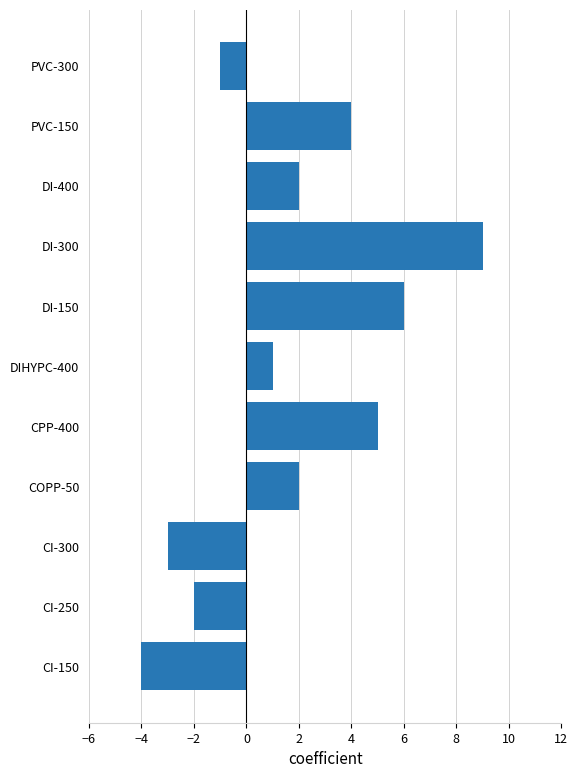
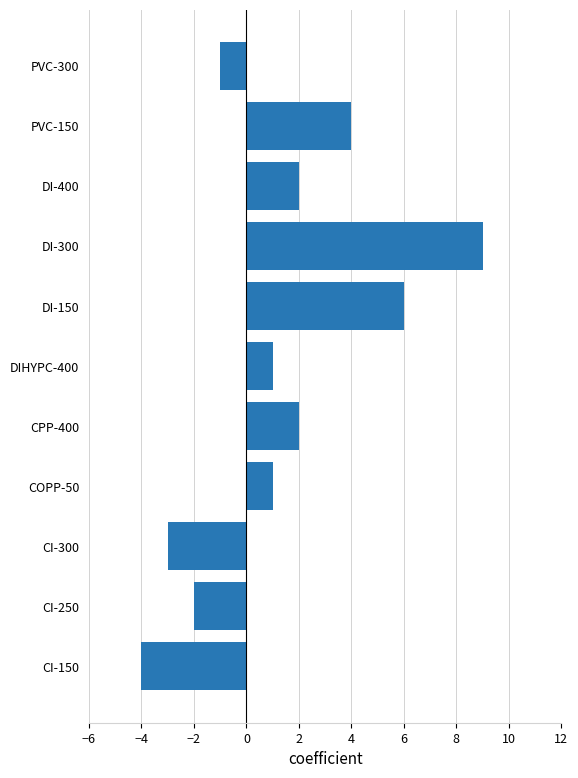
CPP-400: 5 -> 2
COPP-50: 2 -> 1
